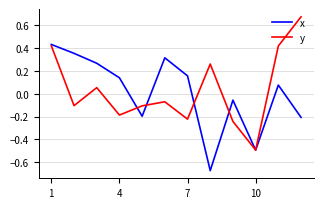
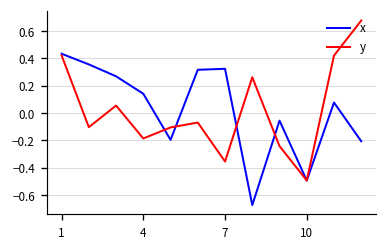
x, 7: 0.16 -> 0.32
y, 7: -0.22 -> -0.36
